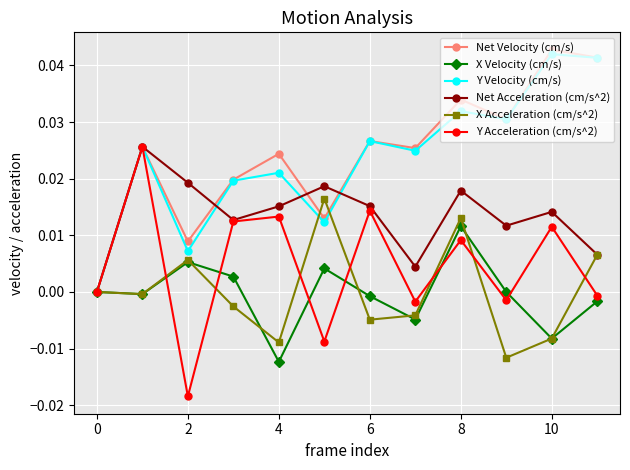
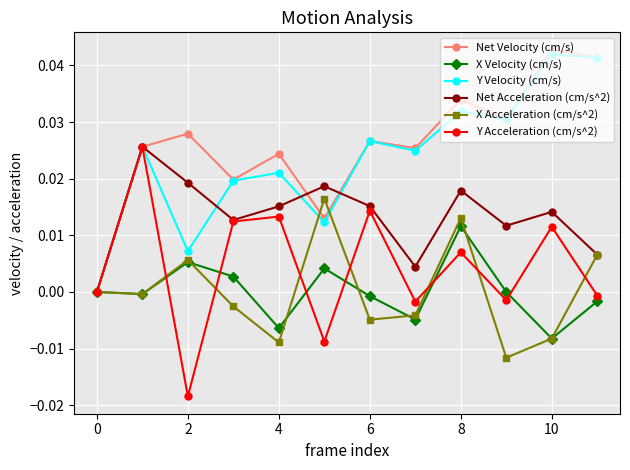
Net Velocity (cm/s), 2: 0.009 -> 0.028
X Velocity (cm/s), 4: -0.012 -> -0.006
Y Acceleration (cm/s^2), 8: 0.009 -> 0.007
